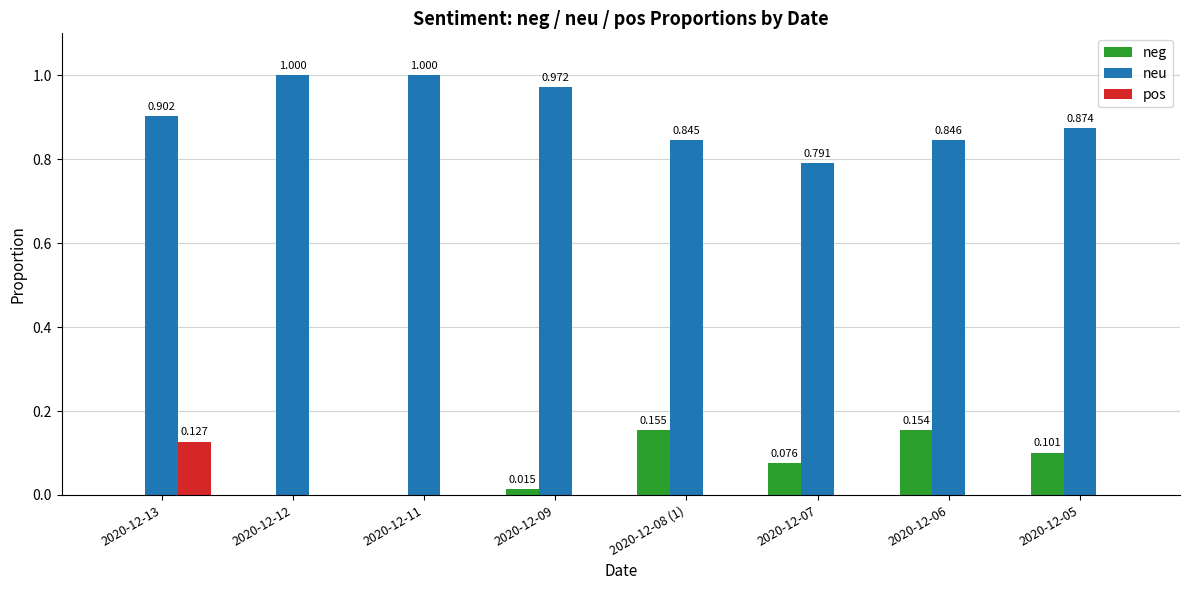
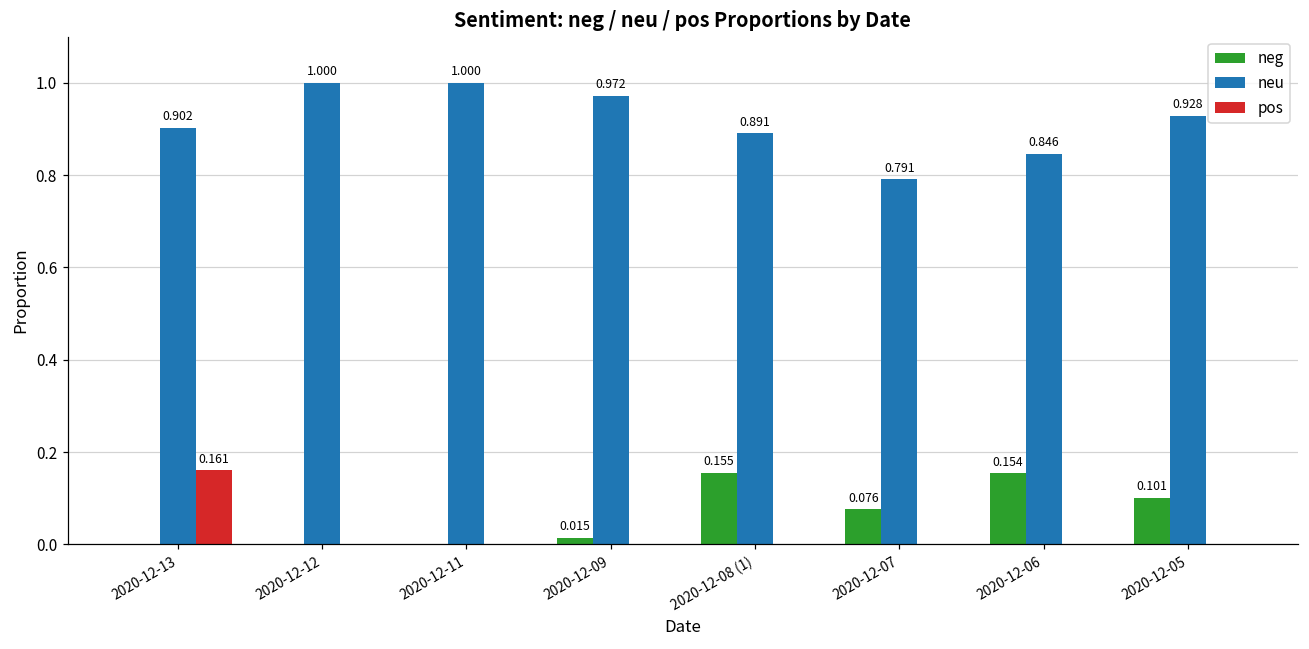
pos, 2020-12-13: 0.127 -> 0.161
neu, 2020-12-08 (1): 0.845 -> 0.891
neu, 2020-12-05: 0.874 -> 0.928
